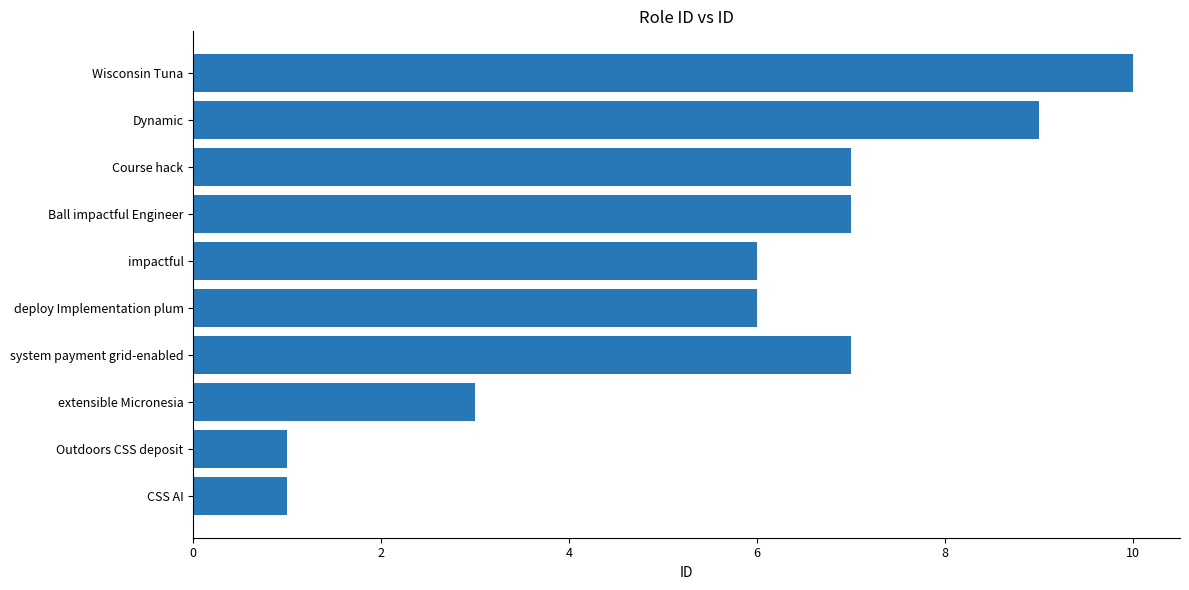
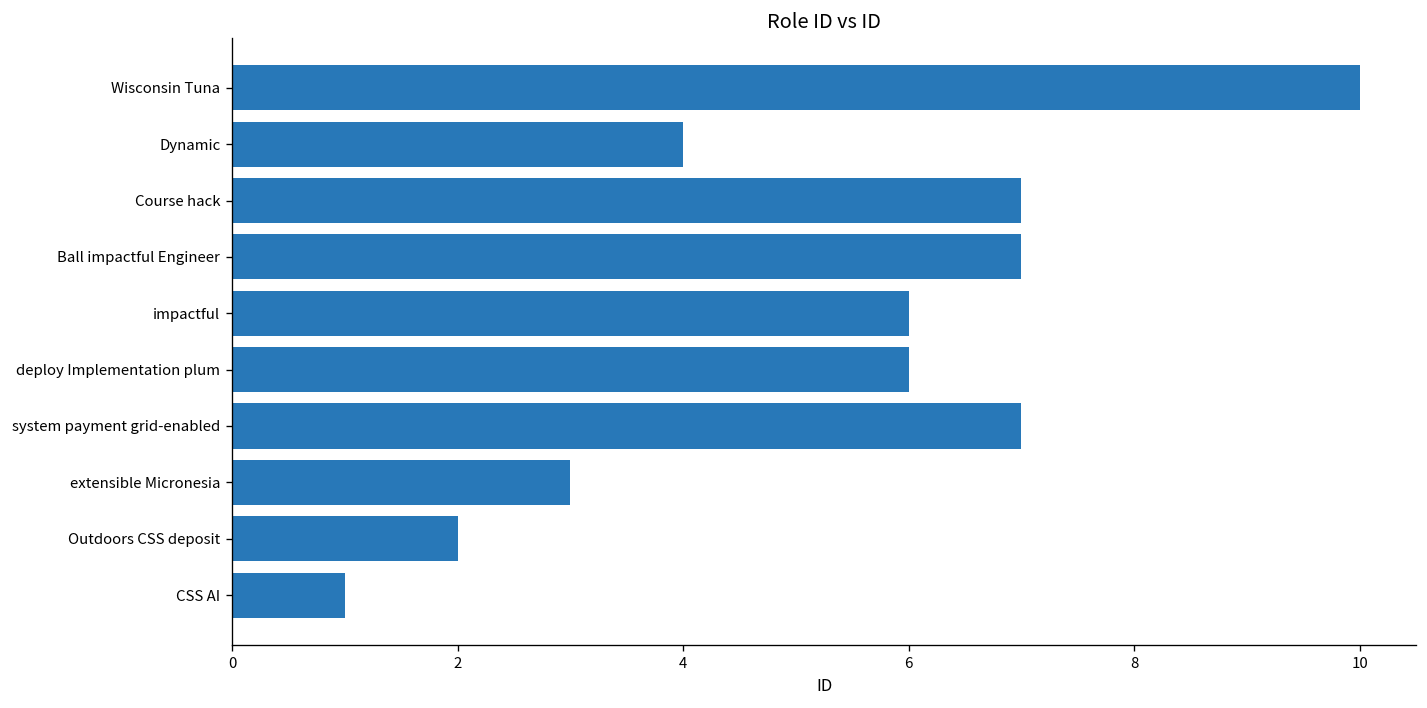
Dynamic: 9 -> 4
Outdoors CSS deposit: 1 -> 2
